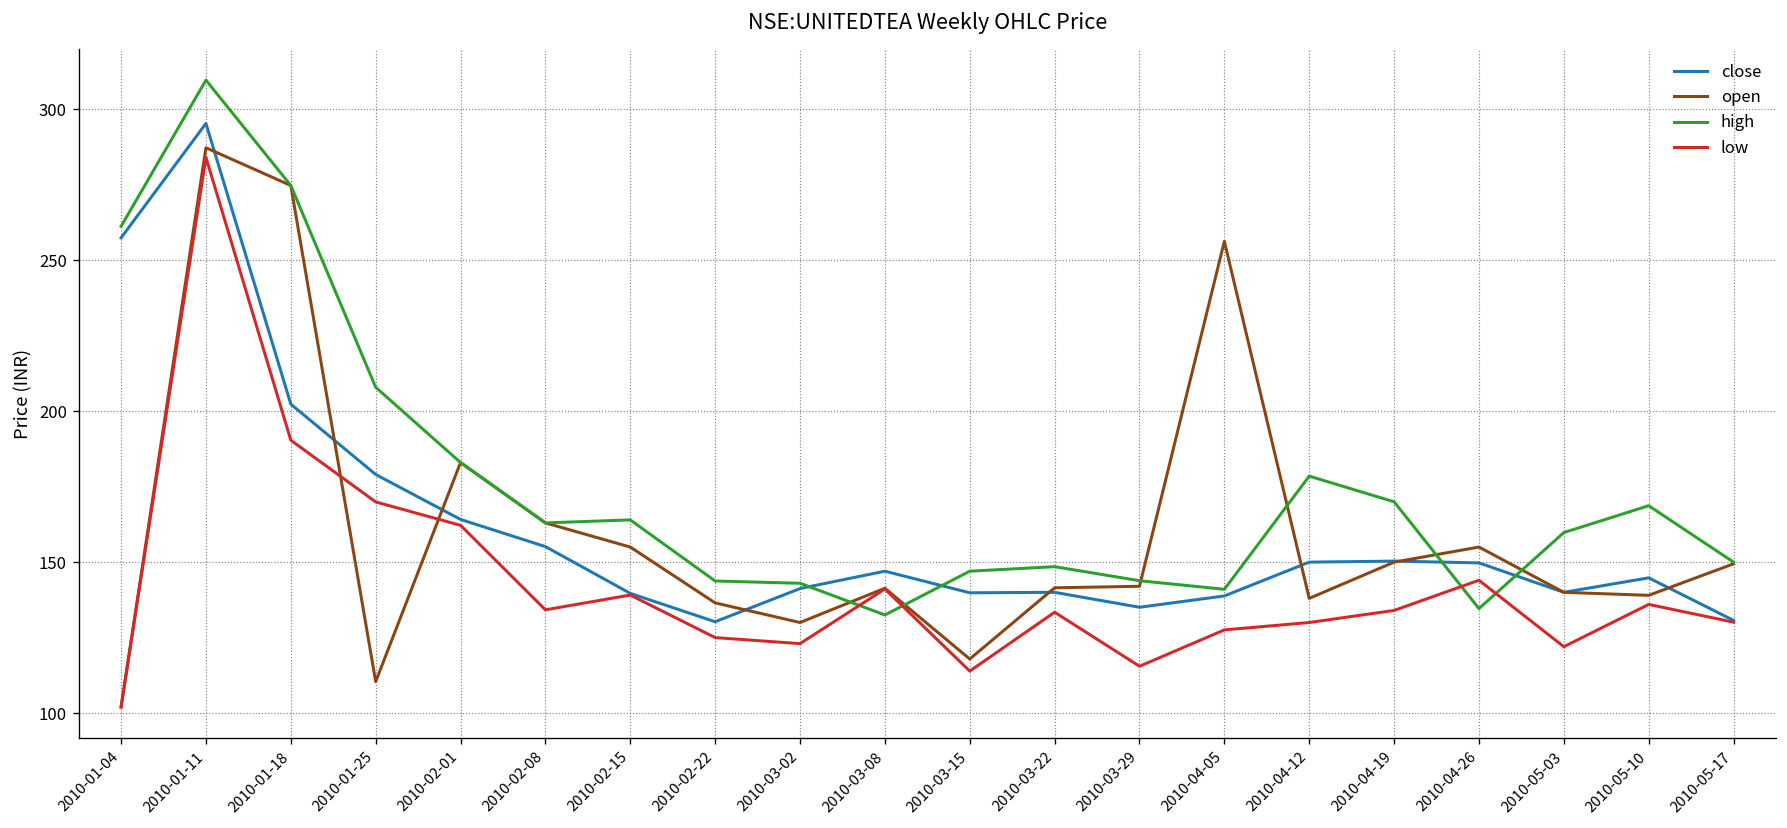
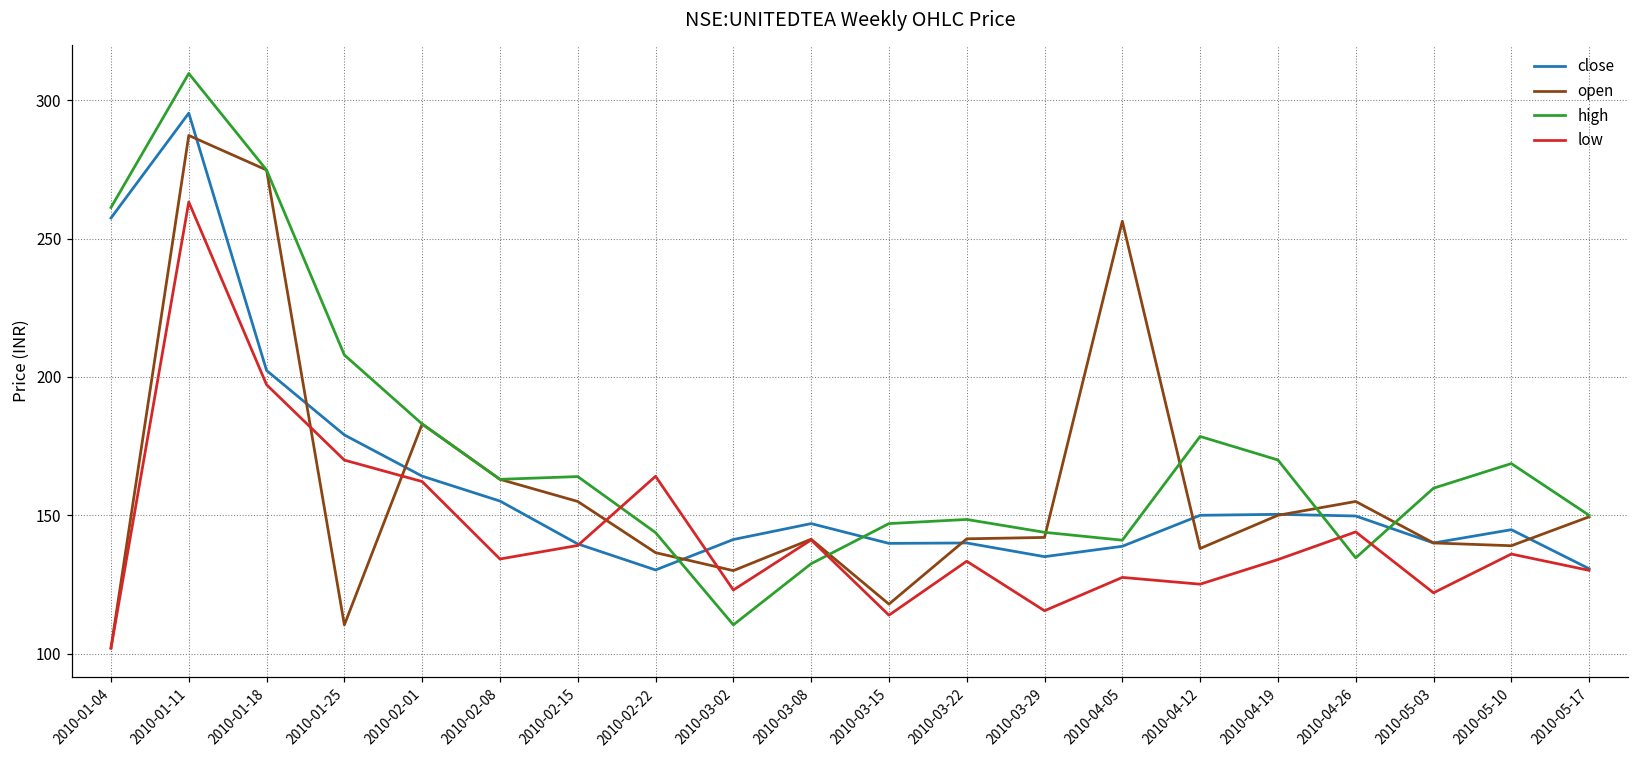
low, 2010-01-11: 284 -> 263
low, 2010-01-18: 190 -> 197
low, 2010-02-22: 125 -> 164
high, 2010-03-02: 143 -> 110
low, 2010-04-12: 130 -> 125
